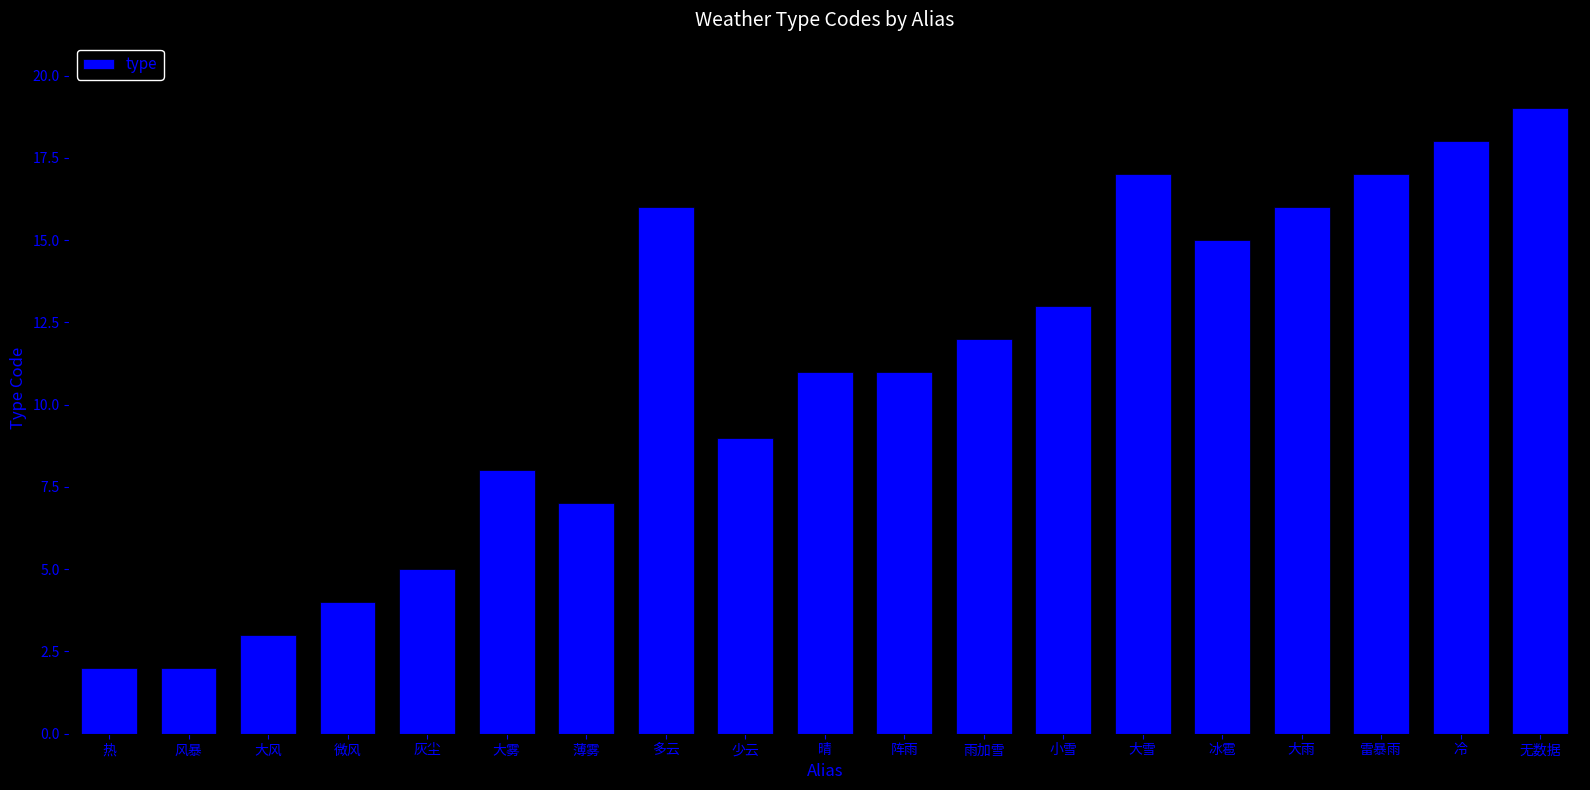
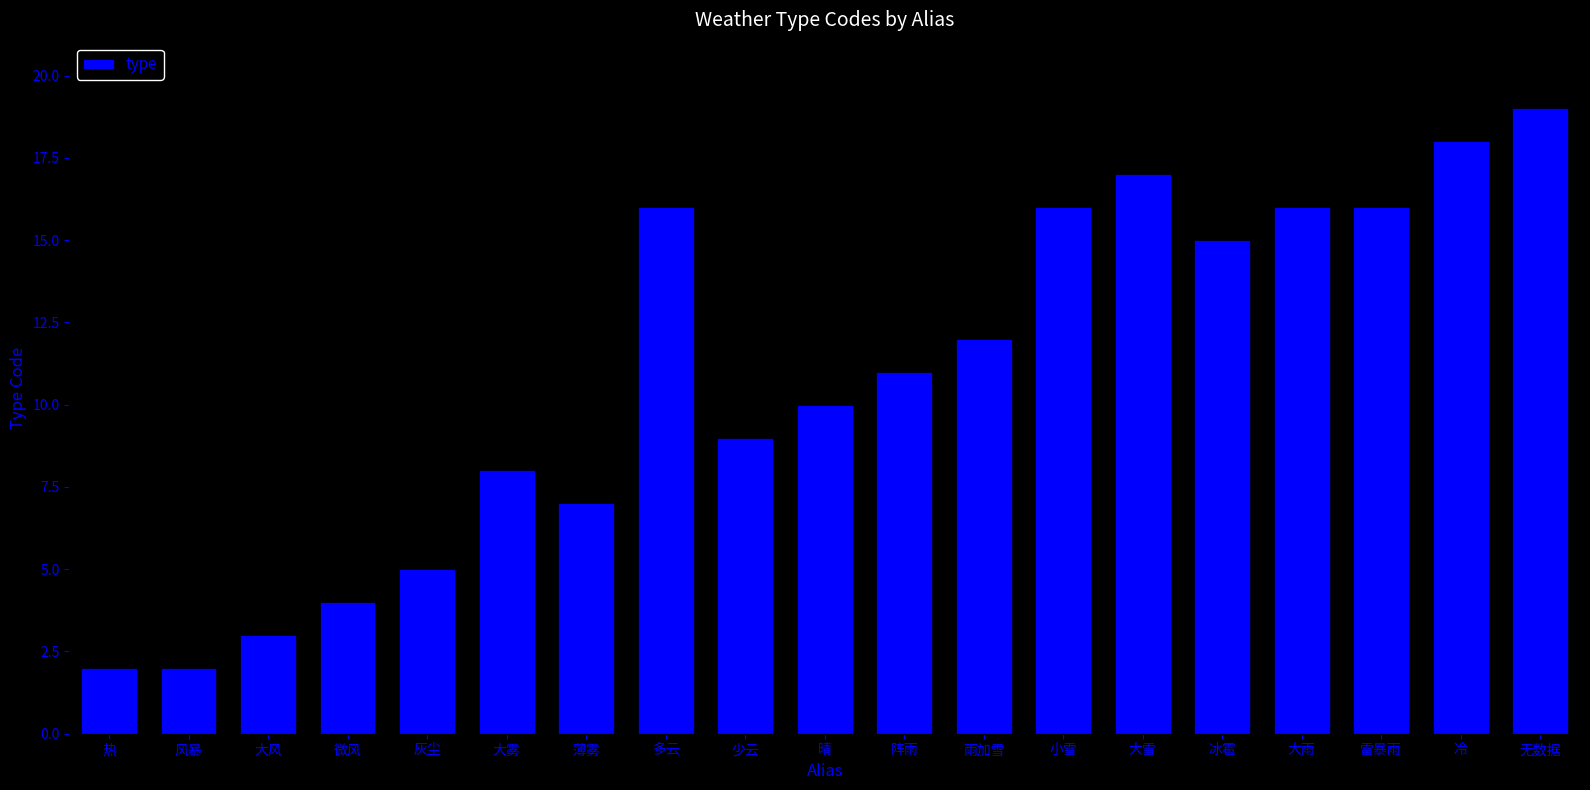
晴: 11 -> 10
小雪: 13 -> 16
雷暴雨: 17 -> 16
